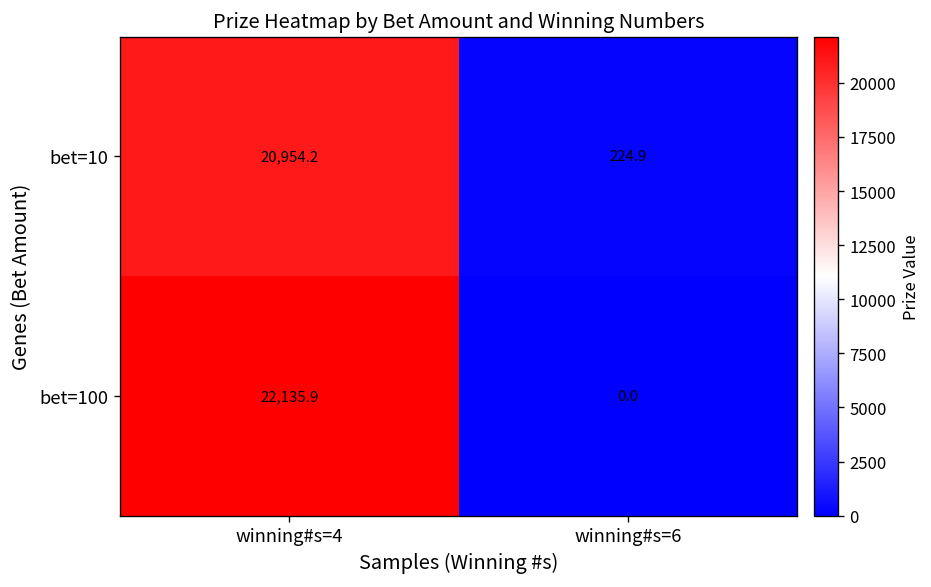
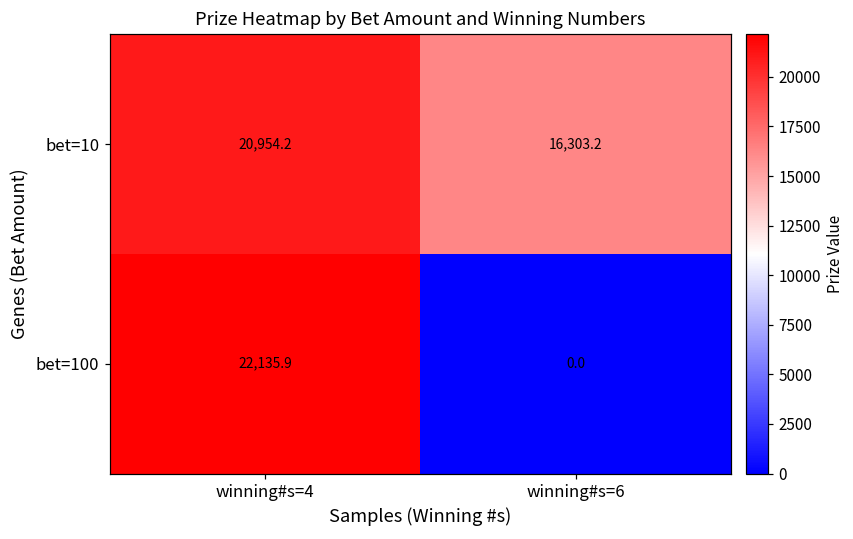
bet=10, winning#s=6: 224.9 -> 16,303.2
